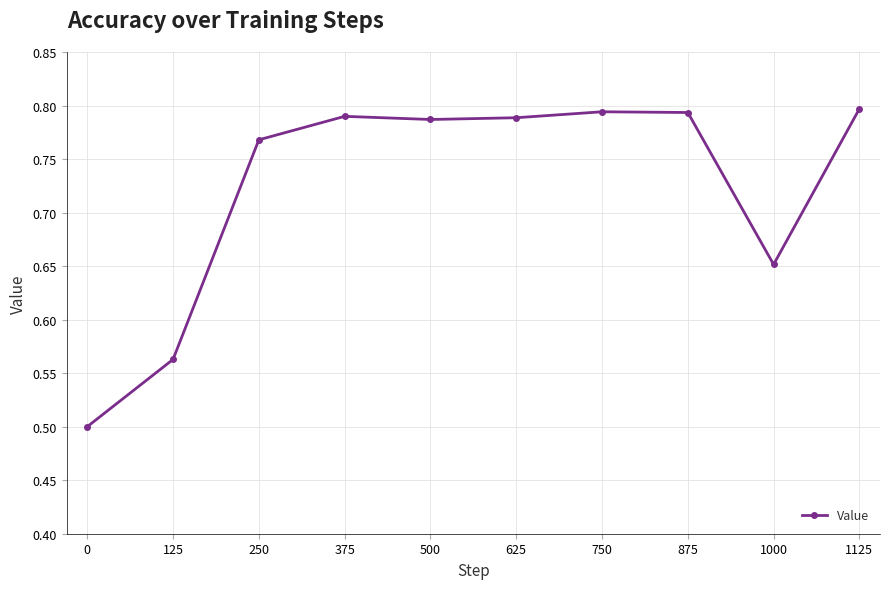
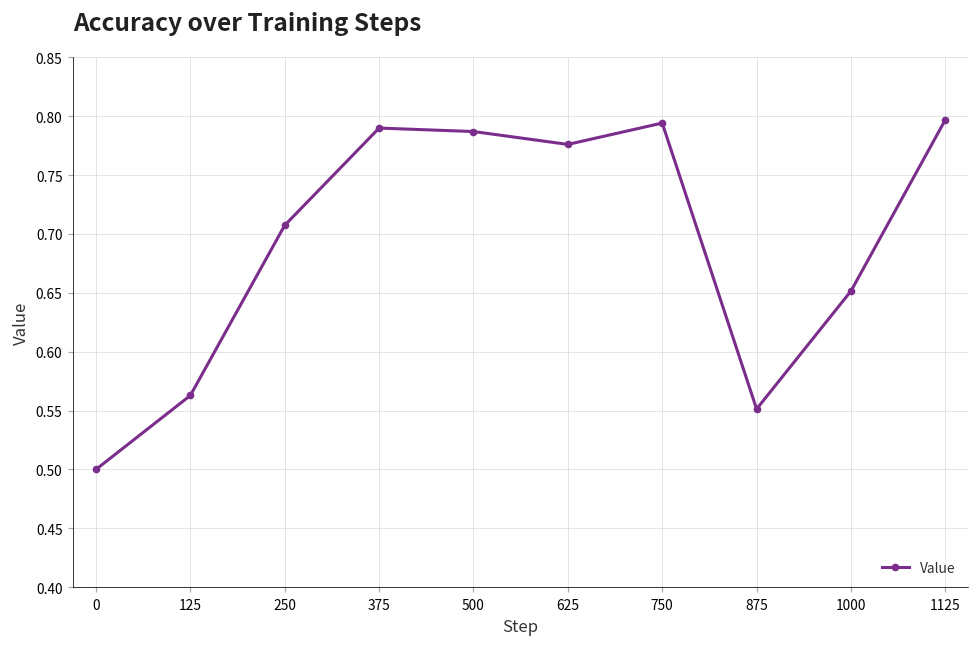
250: 0.768 -> 0.707
625: 0.789 -> 0.776
875: 0.793 -> 0.551
